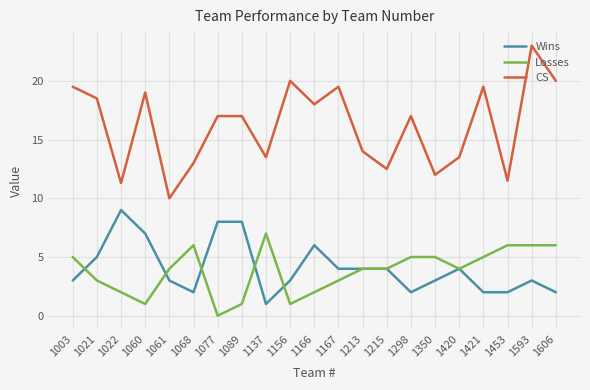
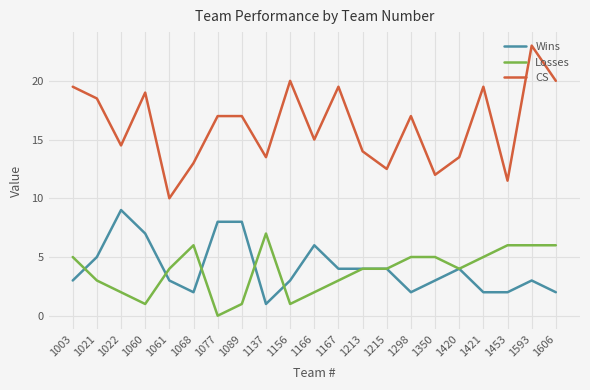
CS, 1022: 11.3 -> 14.5
CS, 1166: 18 -> 15
